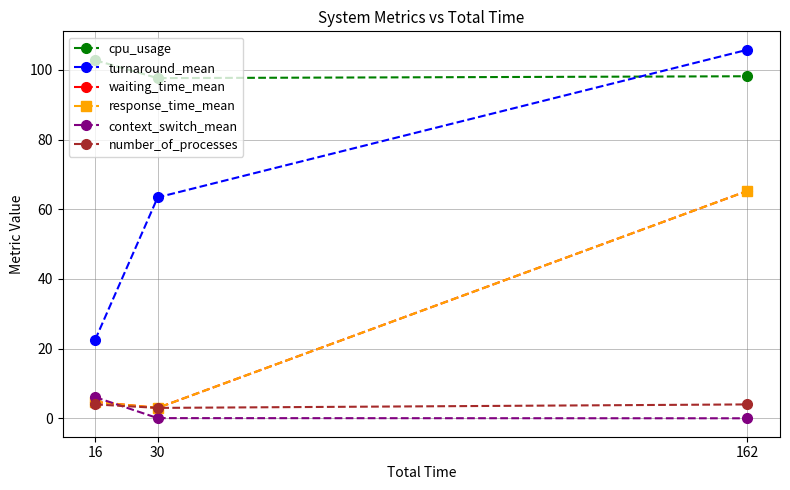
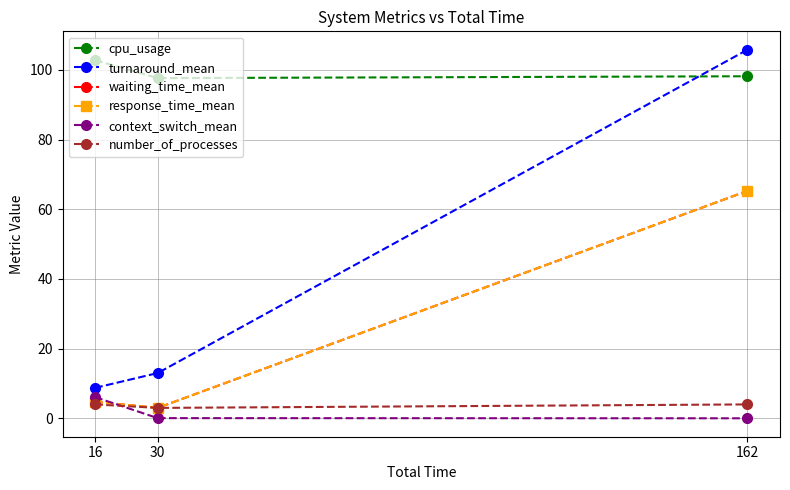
turnaround_mean, 16: 23 -> 9
turnaround_mean, 30: 63 -> 13
